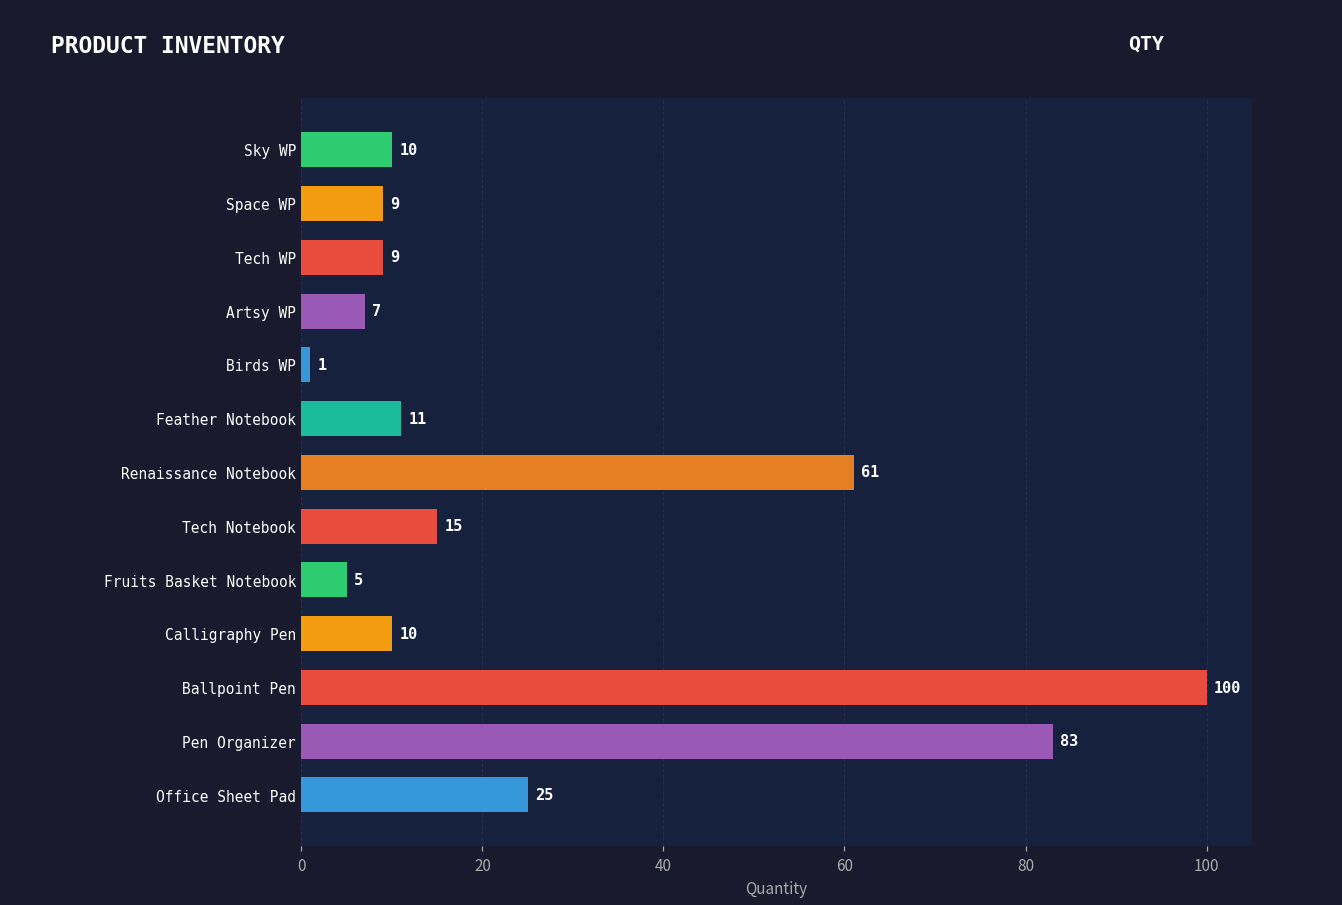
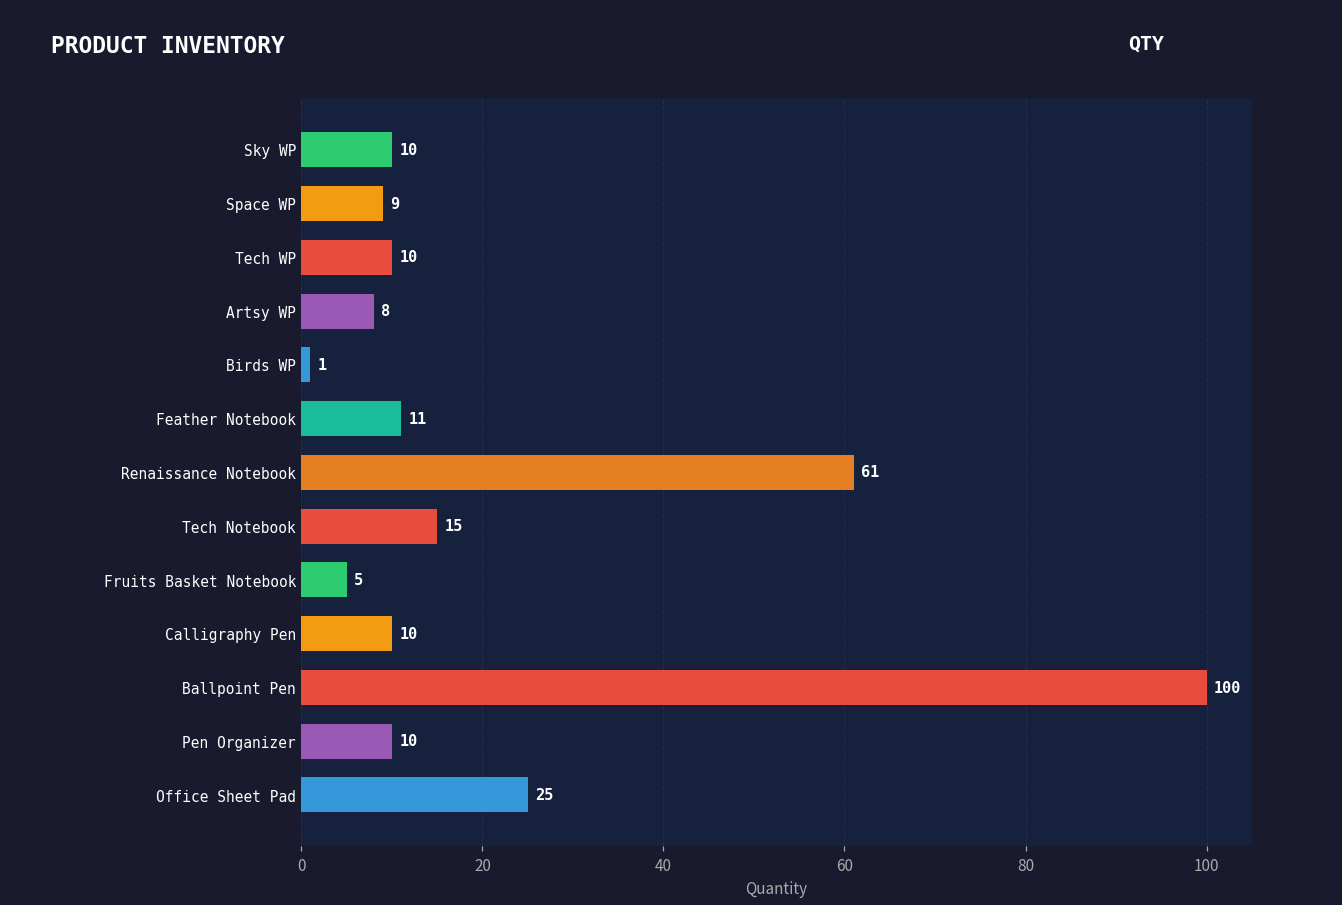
Tech WP: 9 -> 10
Artsy WP: 7 -> 8
Pen Organizer: 83 -> 10
